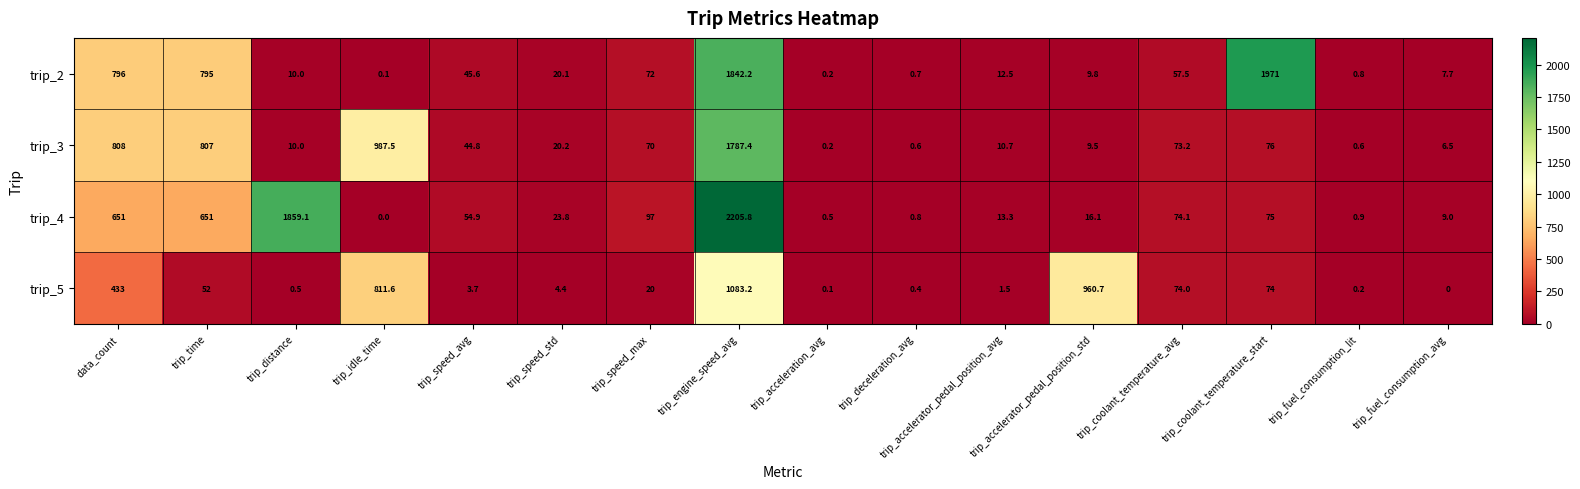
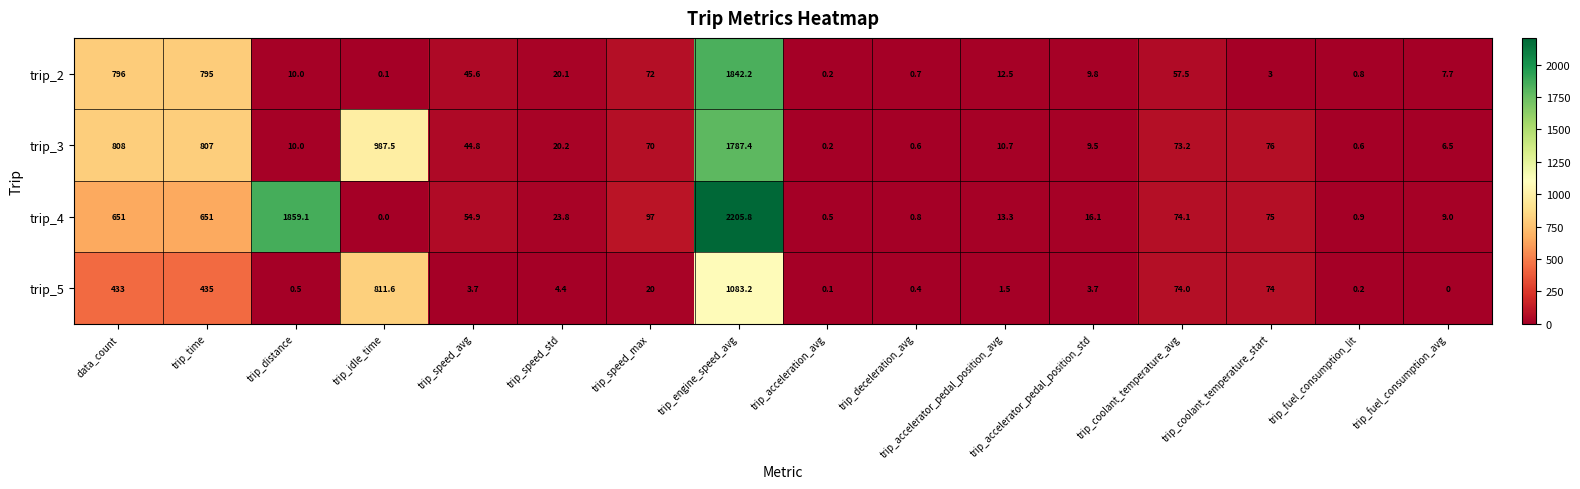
trip_2, trip_coolant_temperature_start: 1971 -> 3
trip_5, trip_time: 52 -> 435
trip_5, trip_accelerator_pedal_position_std: 960.7 -> 3.7
